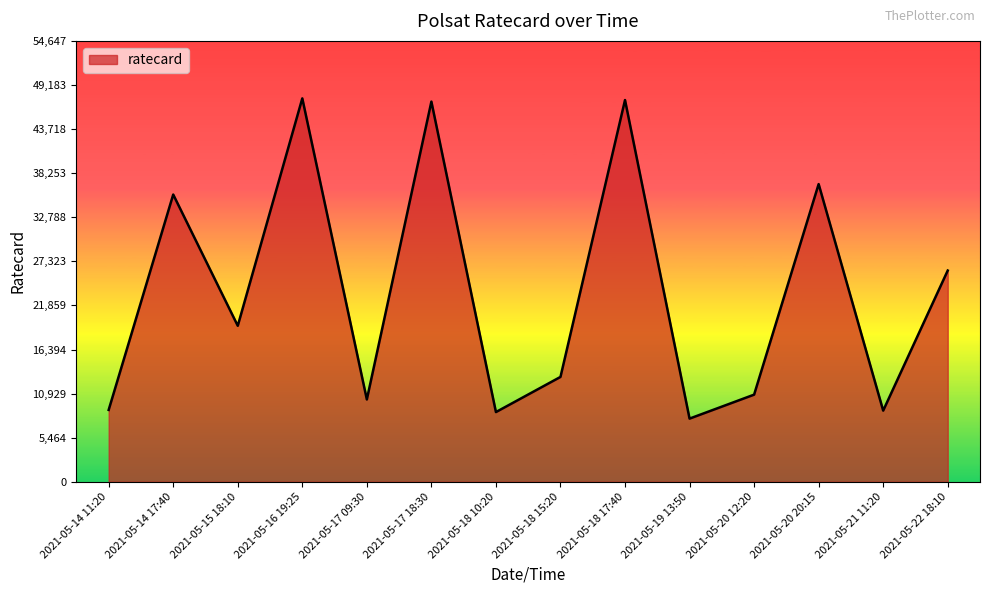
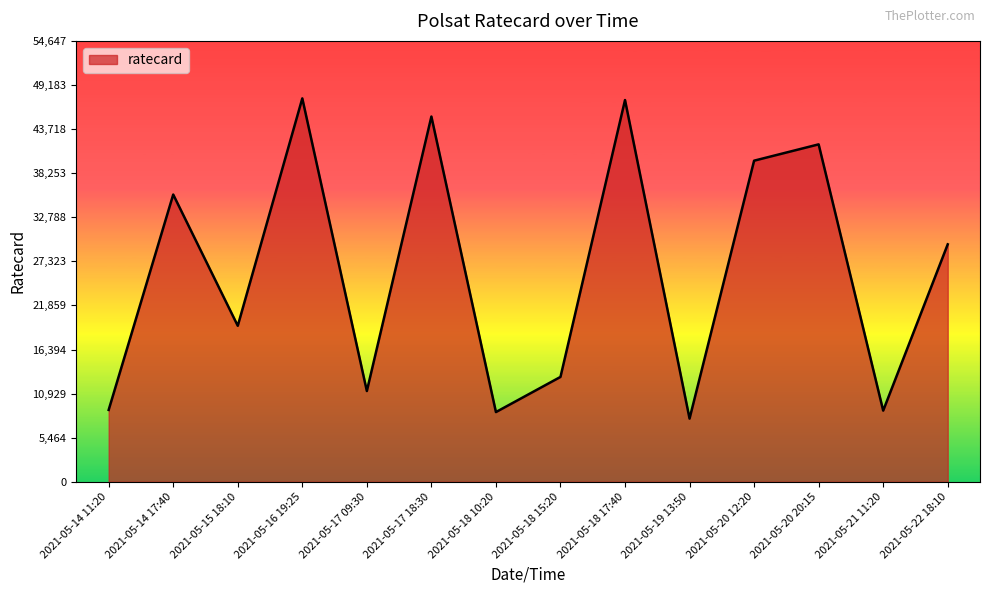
2021-05-17 09:30: 10,000 -> 11,000
2021-05-17 18:30: 47,000 -> 45,000
2021-05-20 12:20: 11,000 -> 40,000
2021-05-20 20:15: 37,000 -> 42,000
2021-05-22 18:10: 26,000 -> 29,000
